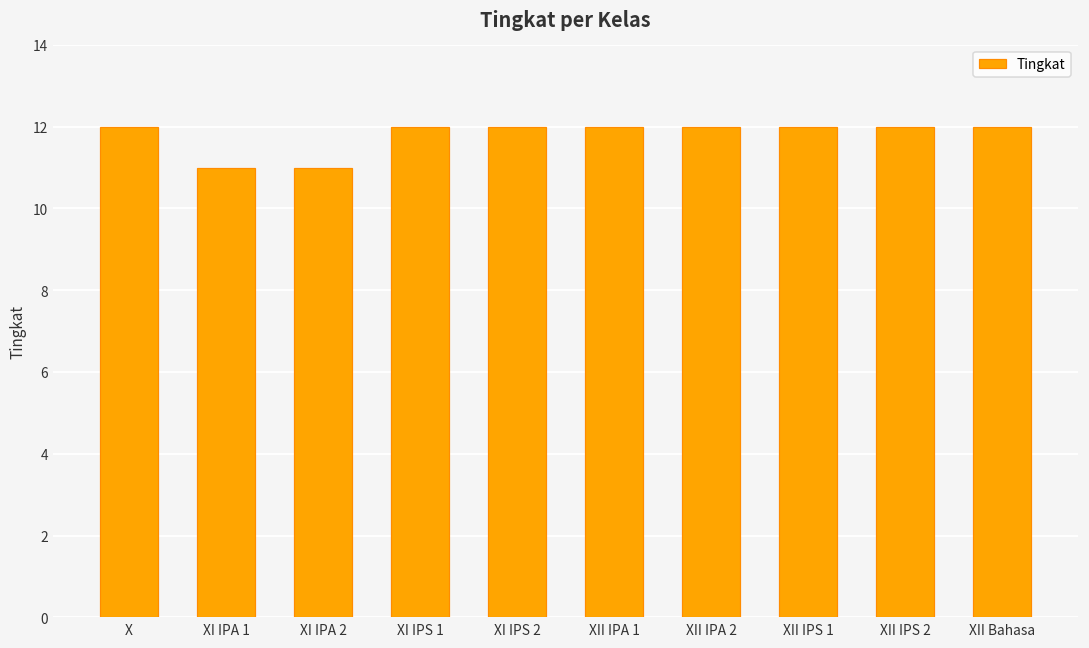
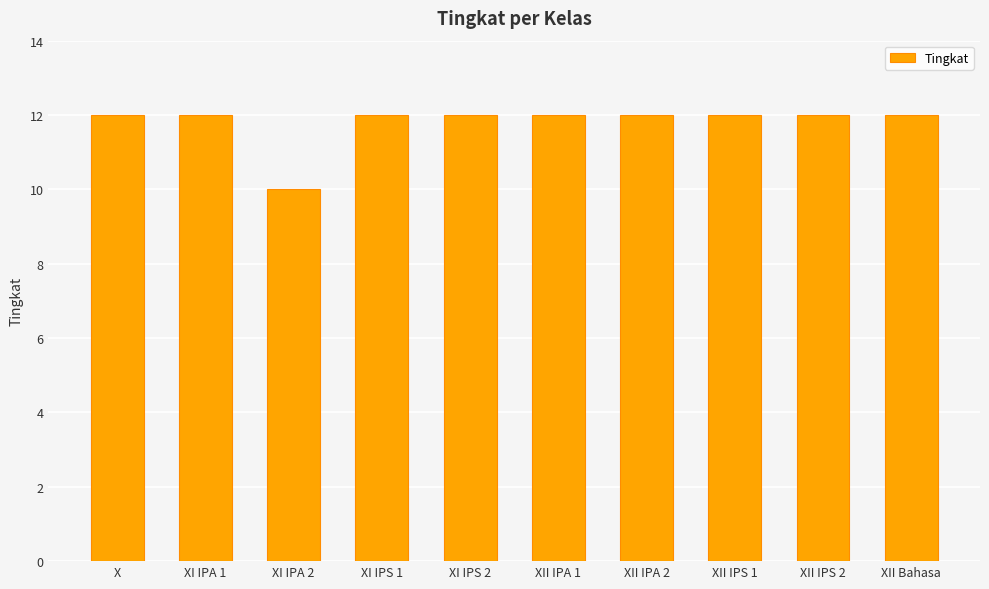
XI IPA 1: 11 -> 12
XI IPA 2: 11 -> 10
